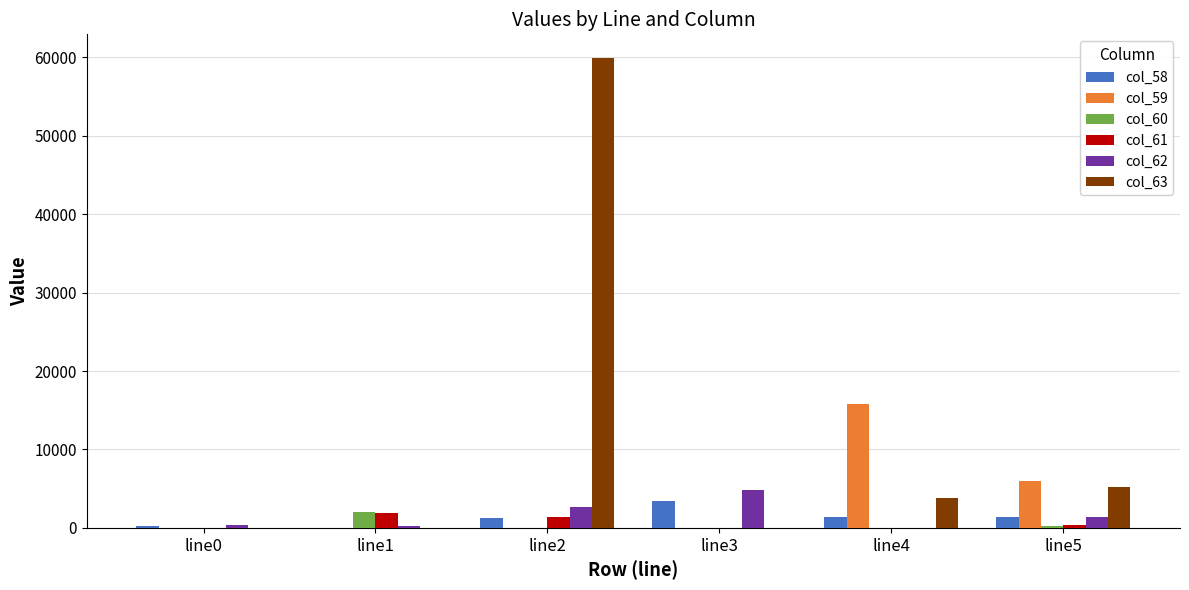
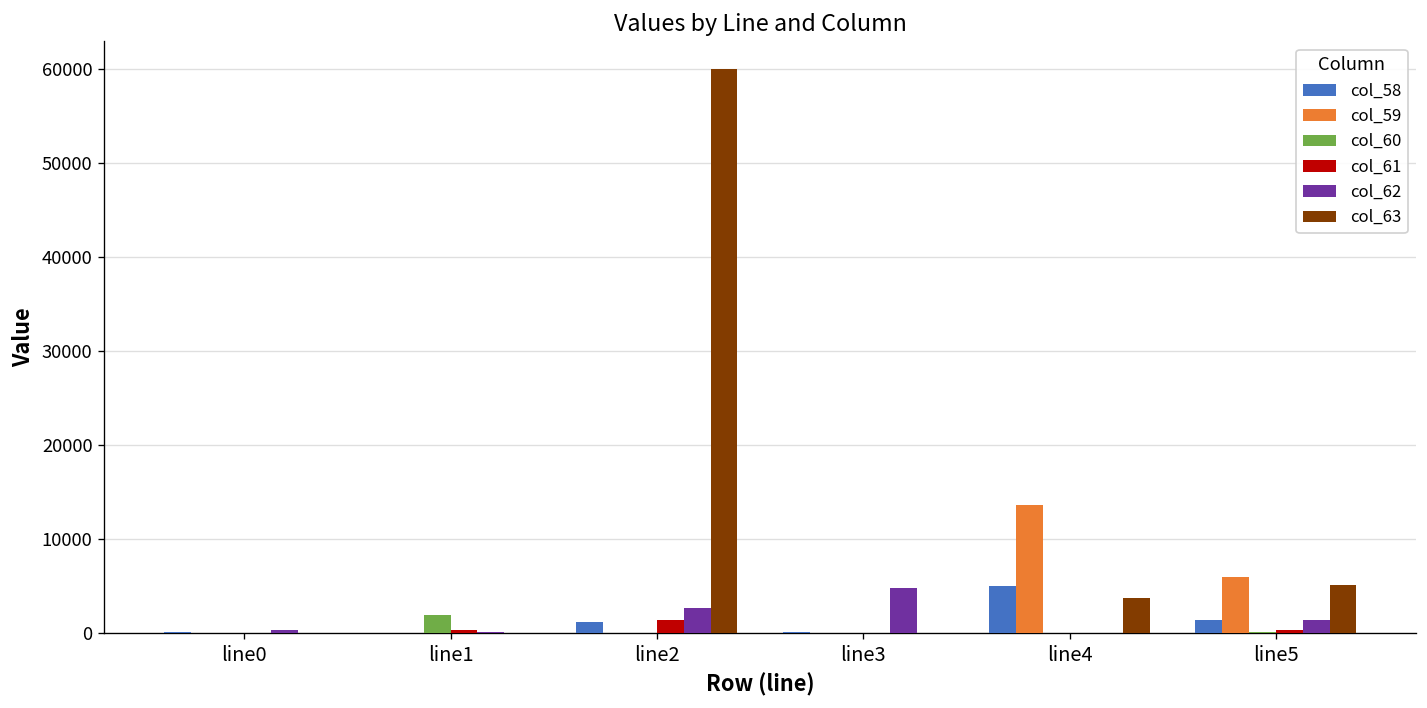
col_61, line1: 2000 -> 0
col_58, line3: 3000 -> 0
col_58, line4: 1000 -> 5000
col_59, line4: 16000 -> 14000
